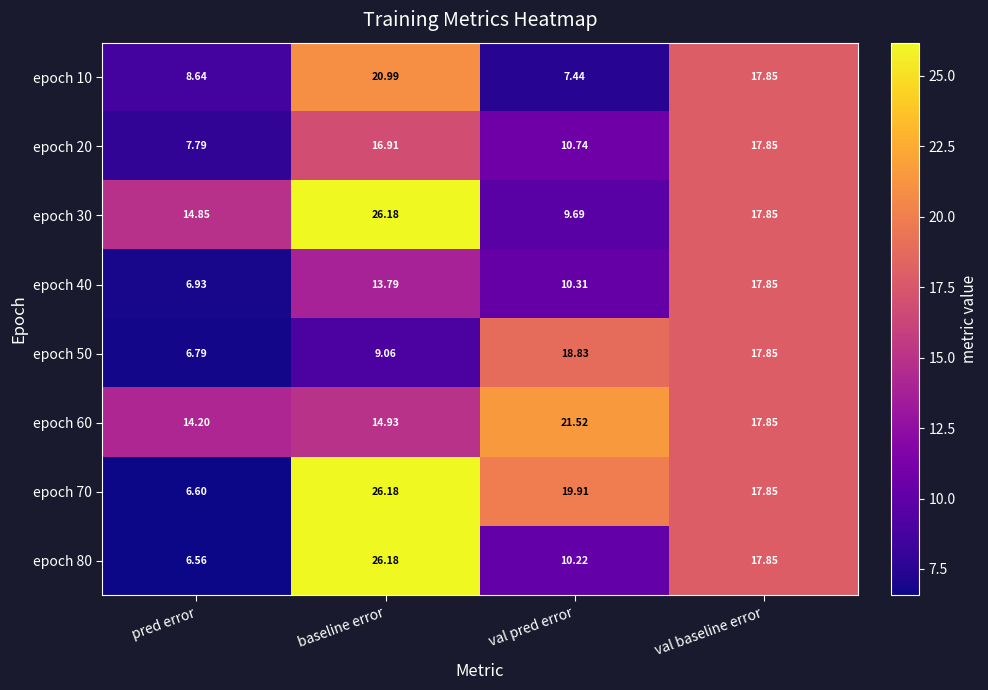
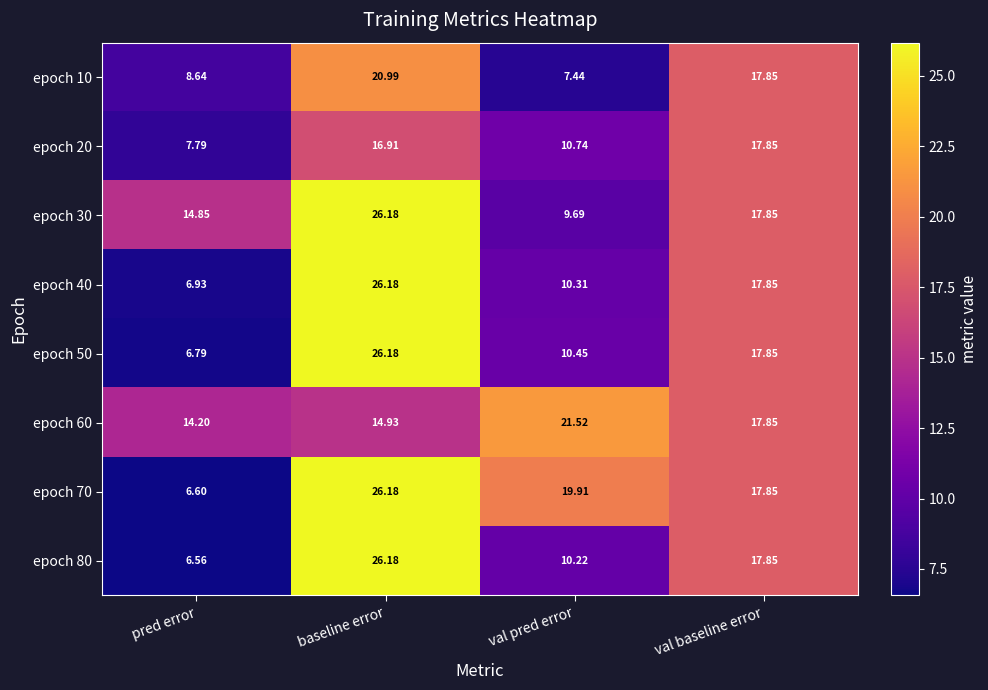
epoch 40, baseline error: 13.79 -> 26.18
epoch 50, baseline error: 9.06 -> 26.18
epoch 50, val pred error: 18.83 -> 10.45
